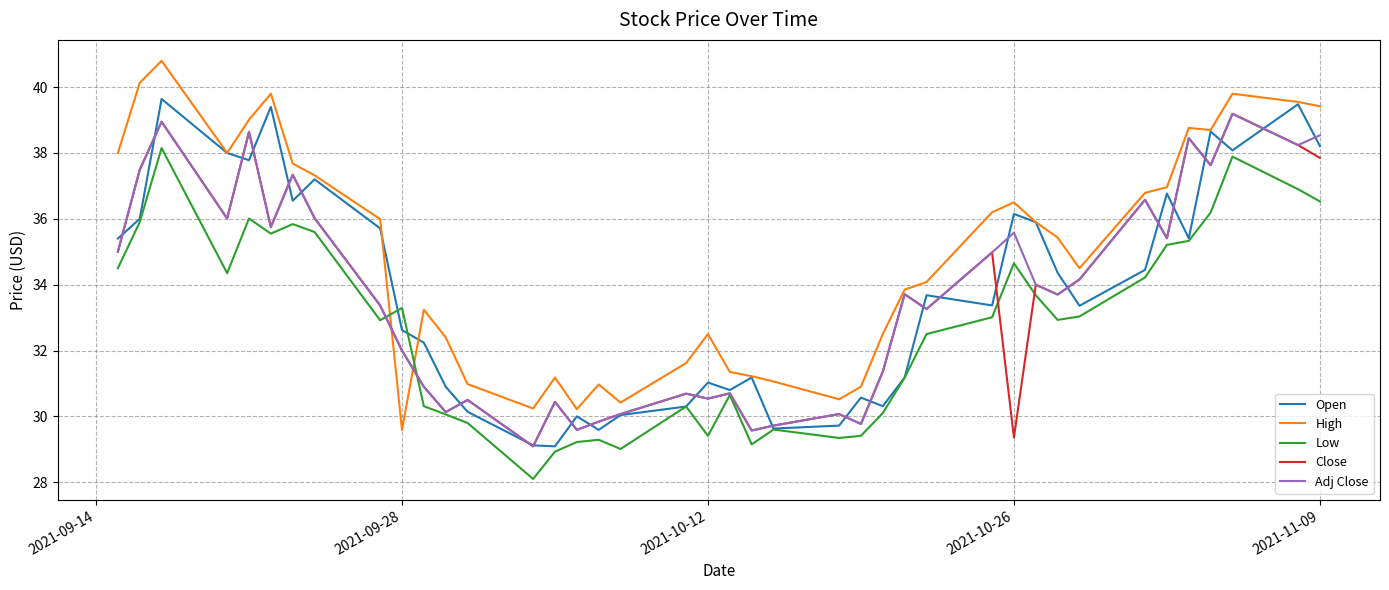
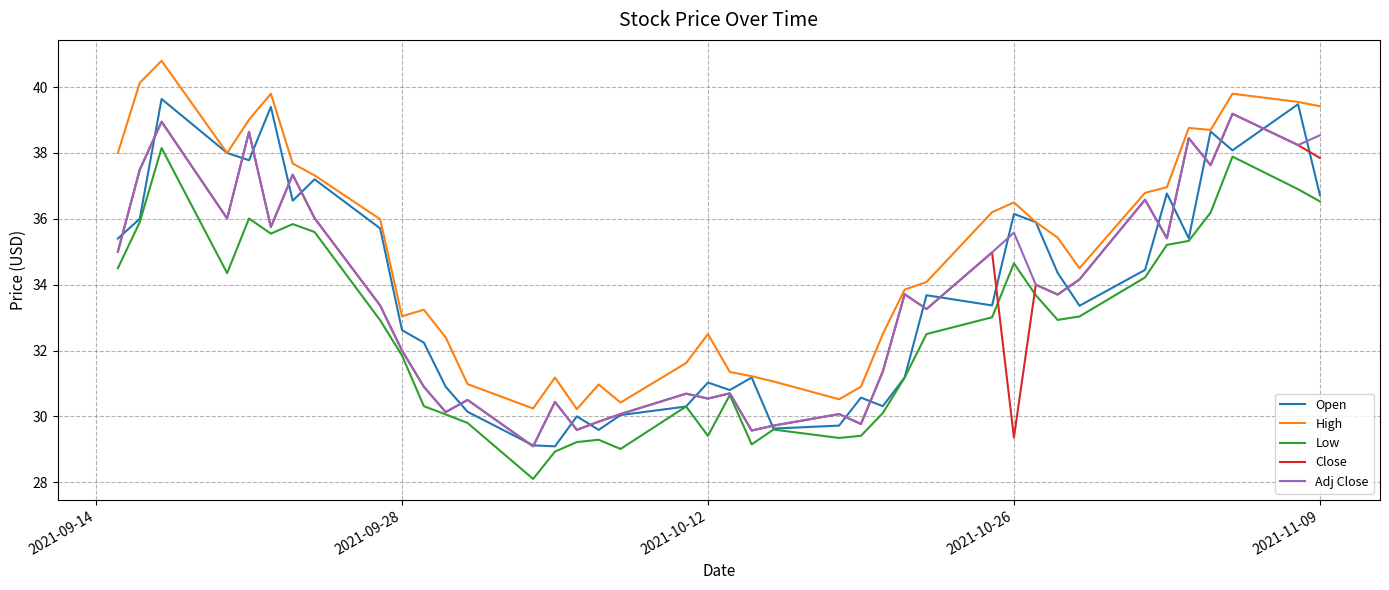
High, 2021-09-28: 29.6 -> 33.0
Low, 2021-09-28: 33.3 -> 31.9
Open, 2021-11-09: 38.2 -> 36.7
